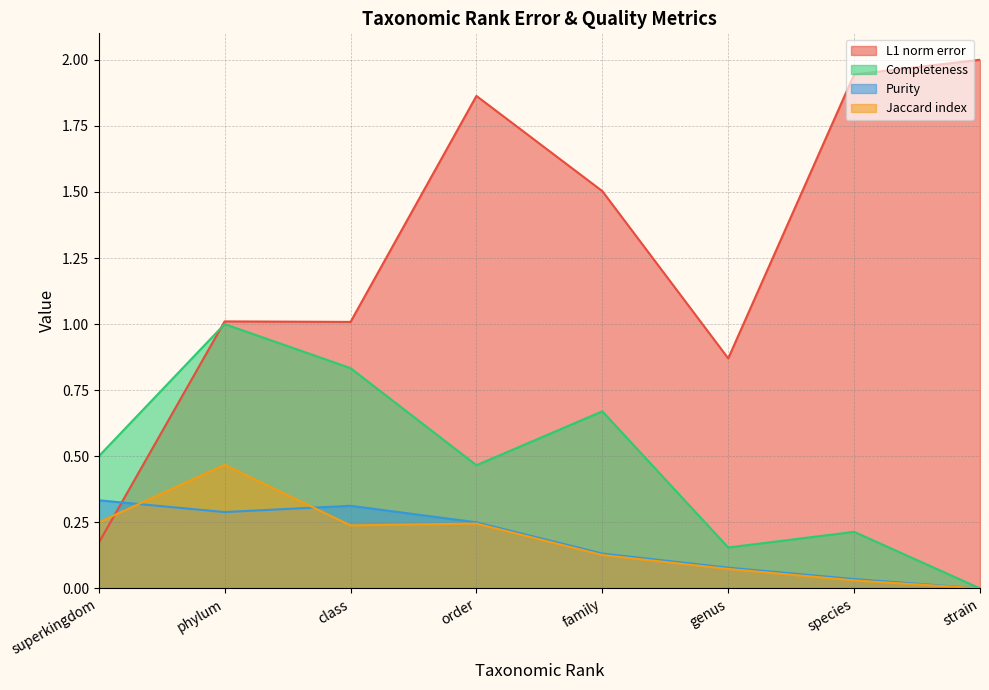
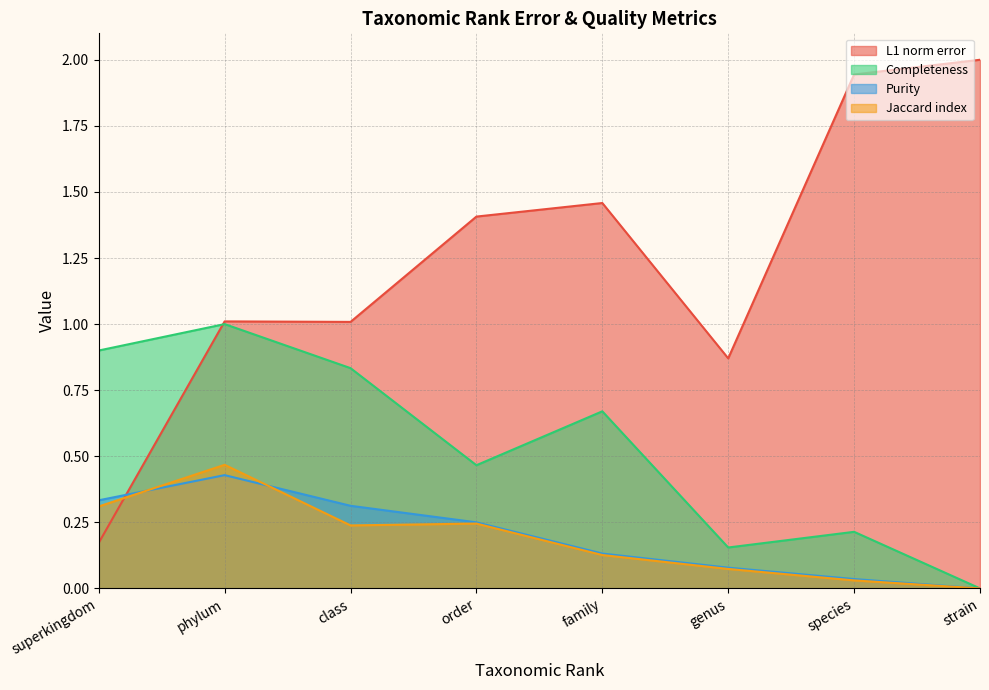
Completeness, superkingdom: 0.5 -> 0.9
Jaccard index, superkingdom: 0.25 -> 0.31
Purity, phylum: 0.29 -> 0.43
L1 norm error, order: 1.86 -> 1.41
L1 norm error, family: 1.50 -> 1.46
